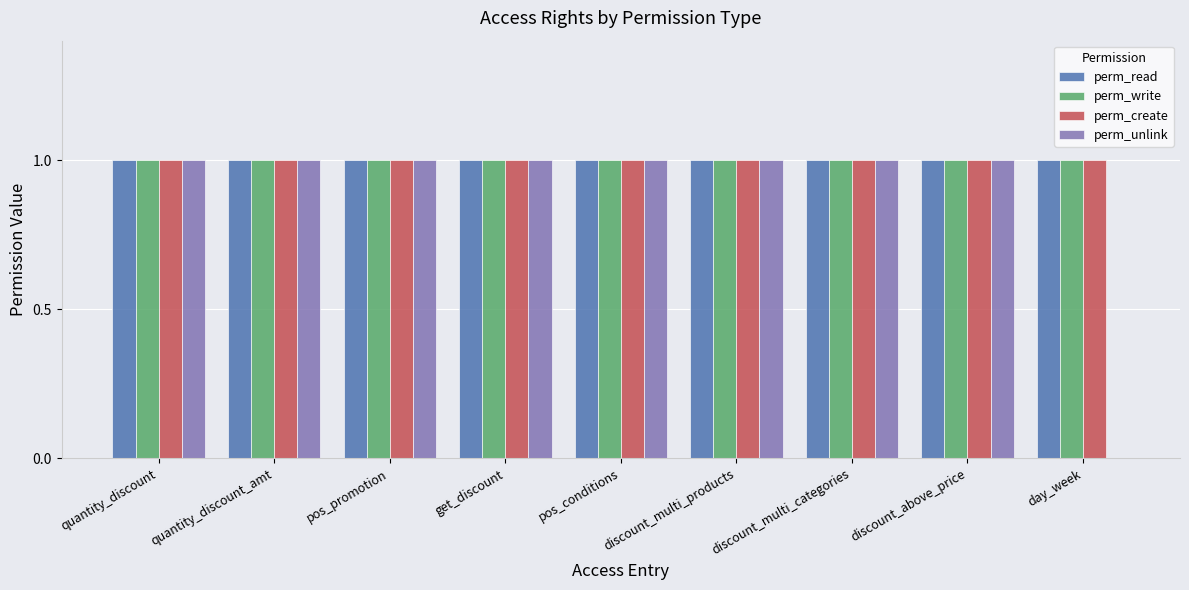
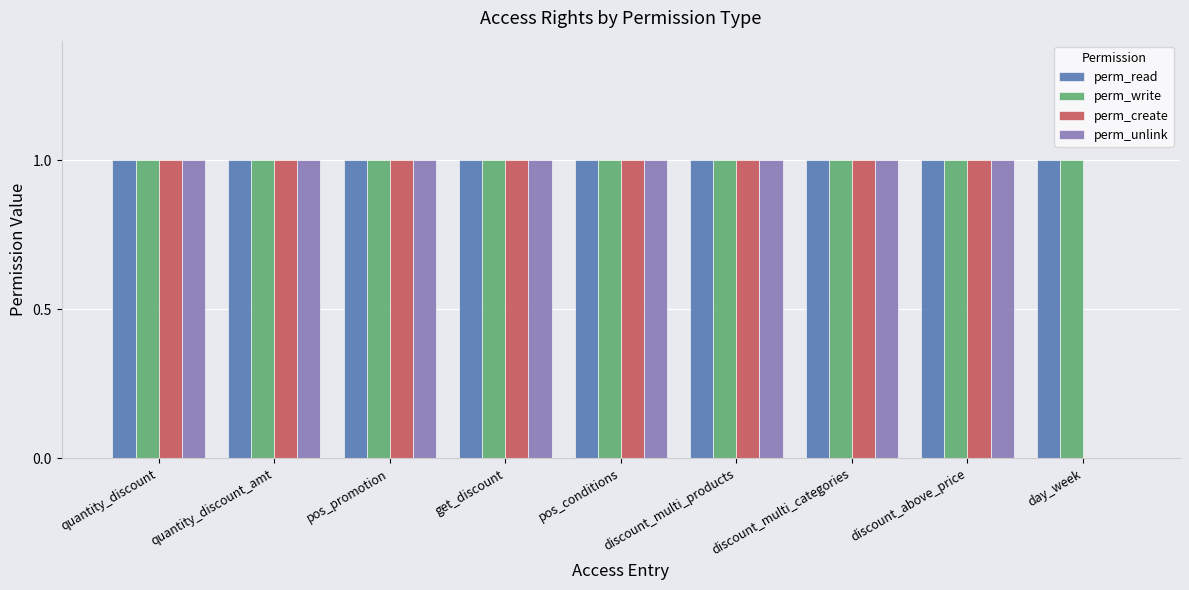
perm_create, day_week: 1 -> 0
